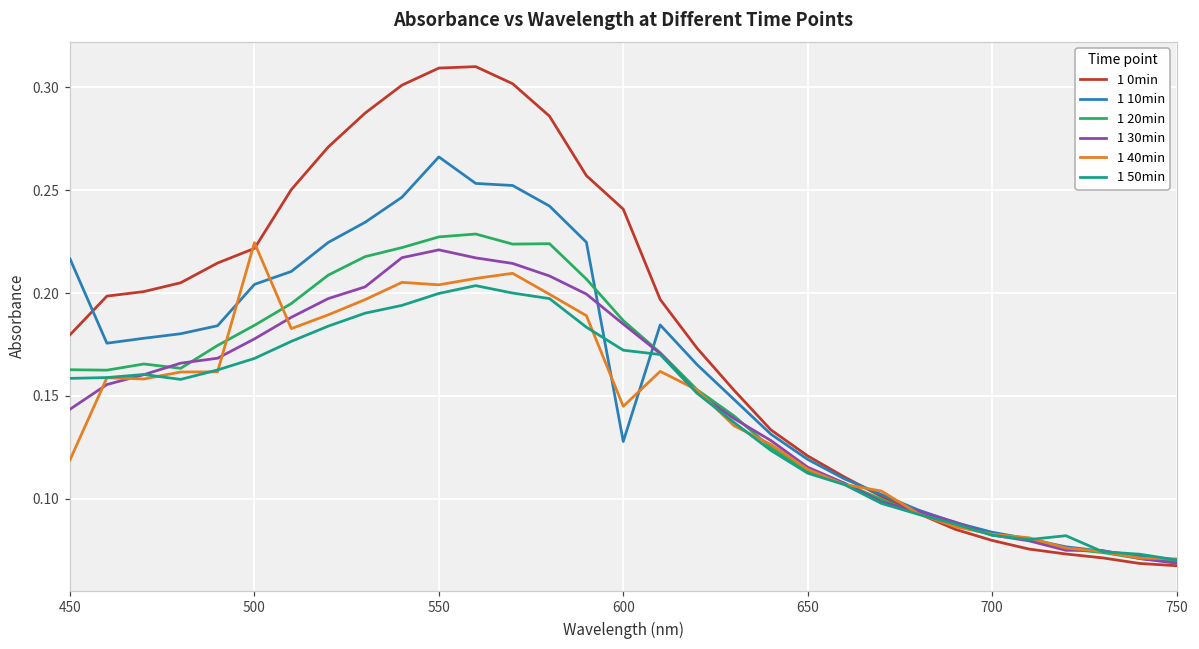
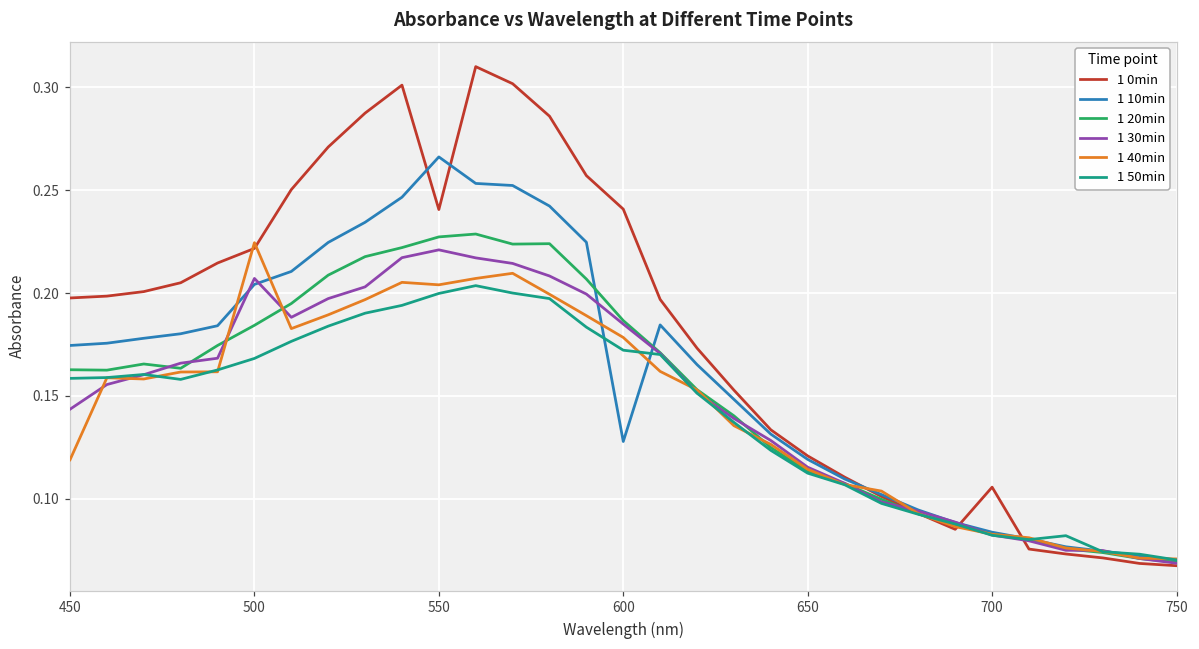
1 0min, 450: 0.180 -> 0.198
1 10min, 450: 0.217 -> 0.175
1 30min, 500: 0.178 -> 0.207
1 0min, 550: 0.309 -> 0.241
1 40min, 600: 0.145 -> 0.178
1 0min, 700: 0.080 -> 0.106
